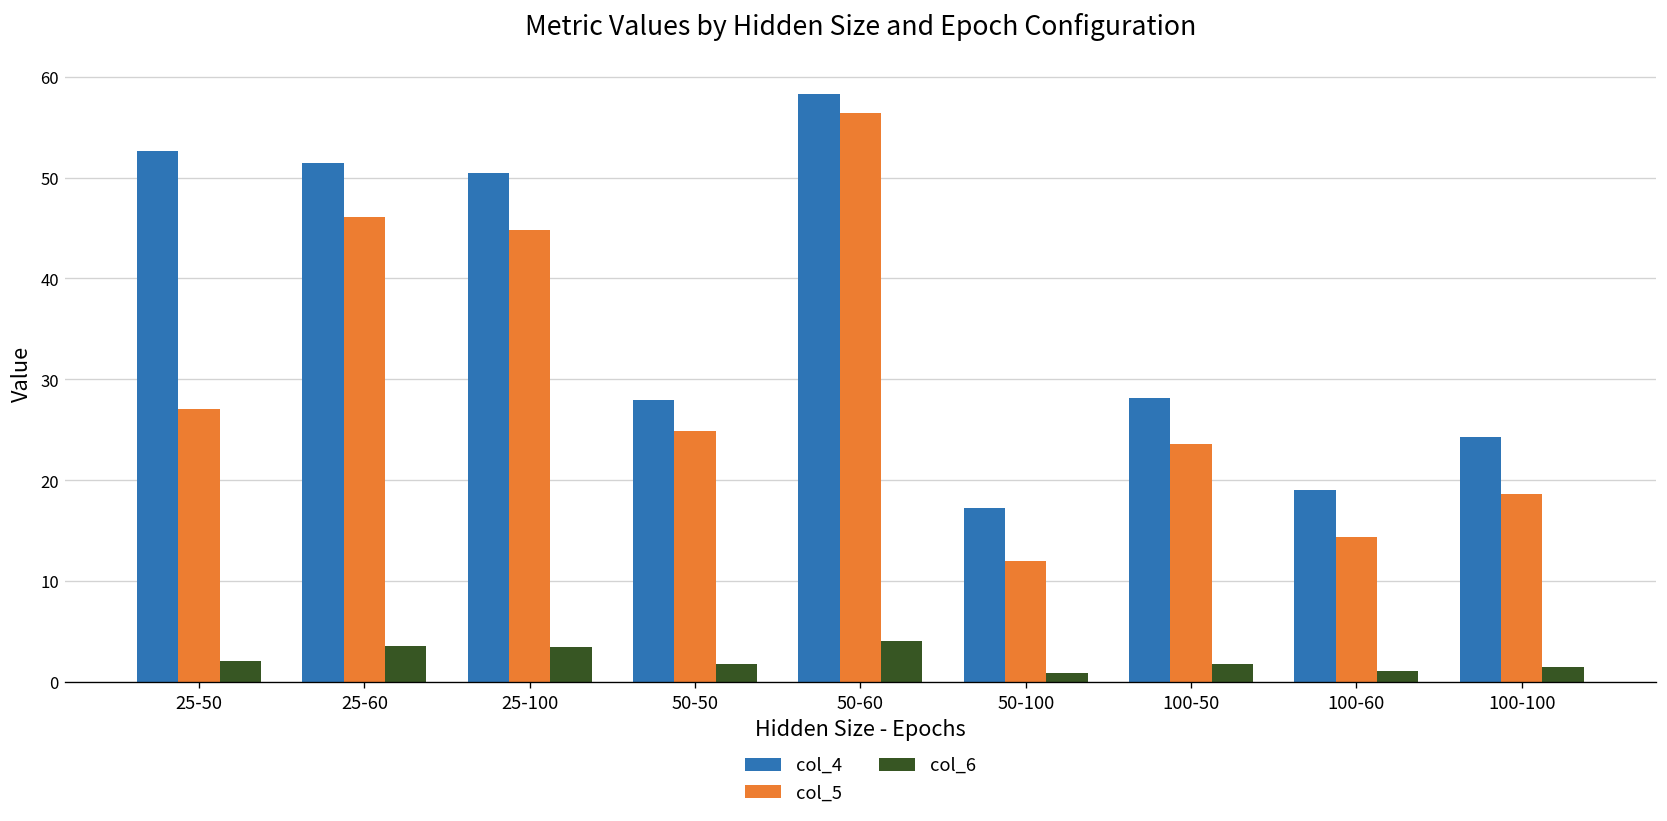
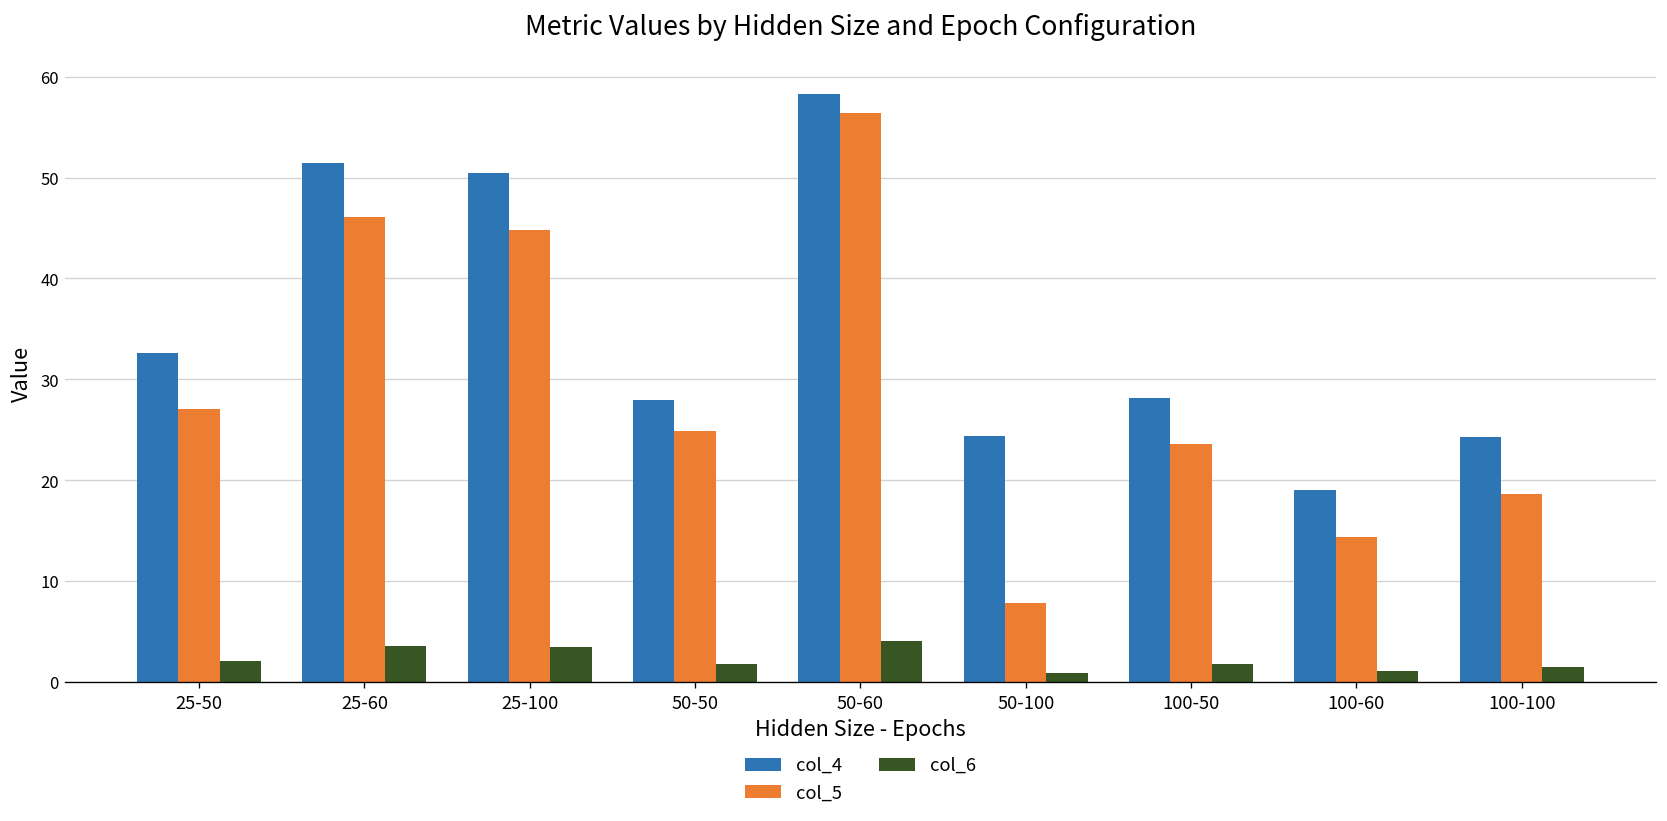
col_4, 25-50: 53 -> 33
col_4, 50-100: 17 -> 24
col_5, 50-100: 12 -> 8
